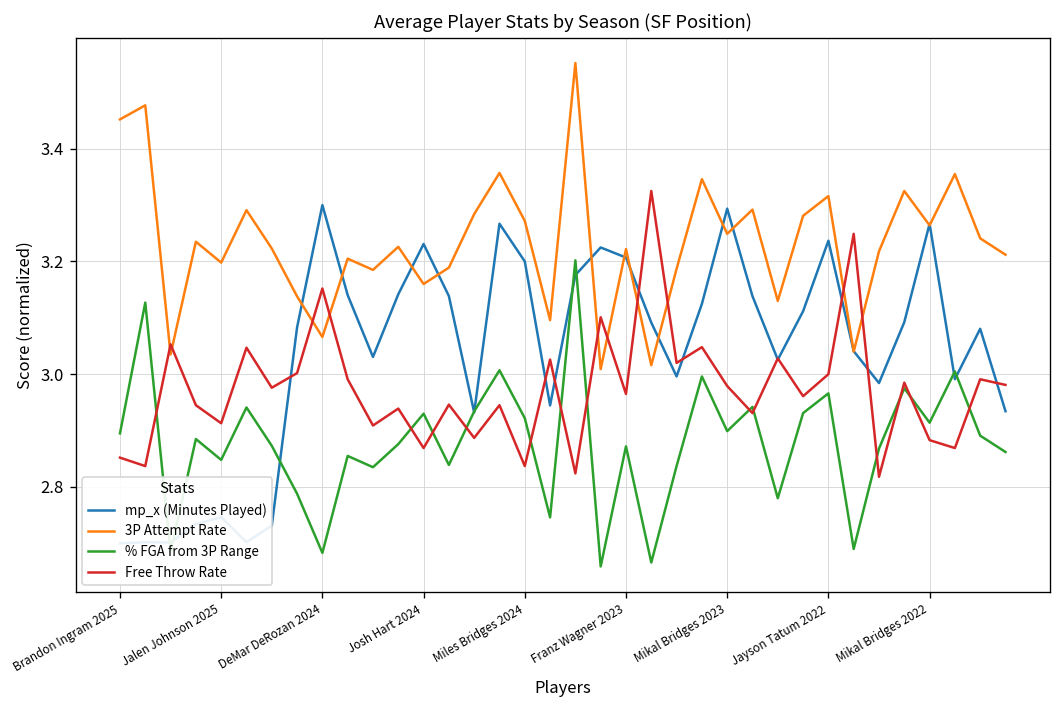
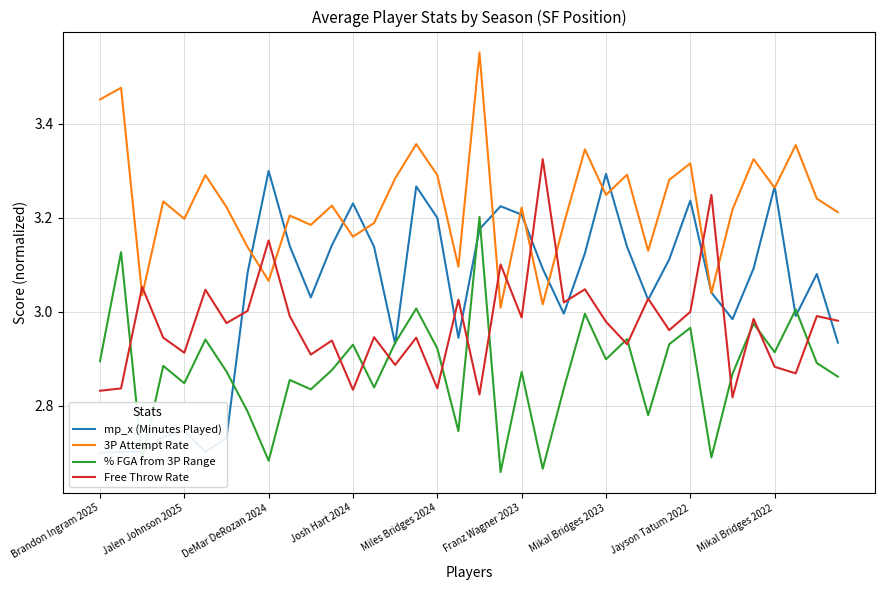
Free Throw Rate, Brandon Ingram 2025: 2.85 -> 2.83
Free Throw Rate, Josh Hart 2024: 2.87 -> 2.83
3P Attempt Rate, Miles Bridges 2024: 3.27 -> 3.29
Free Throw Rate, Franz Wagner 2023: 2.97 -> 2.99
